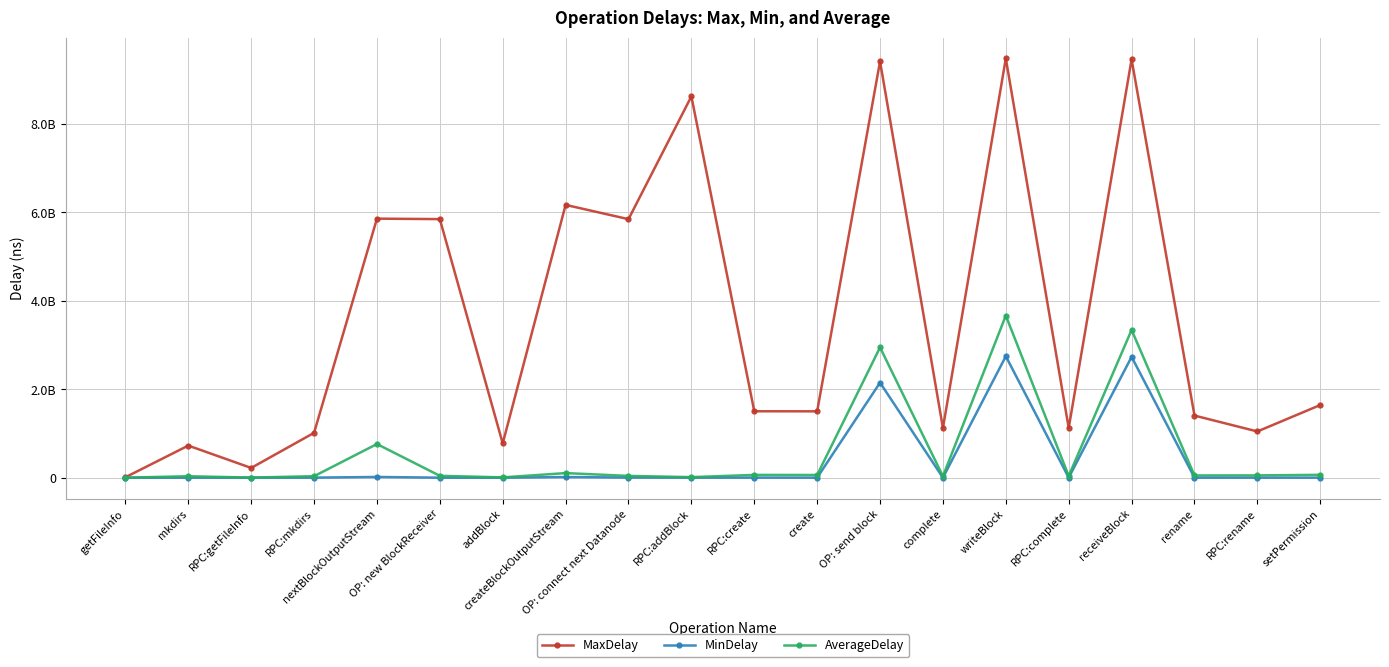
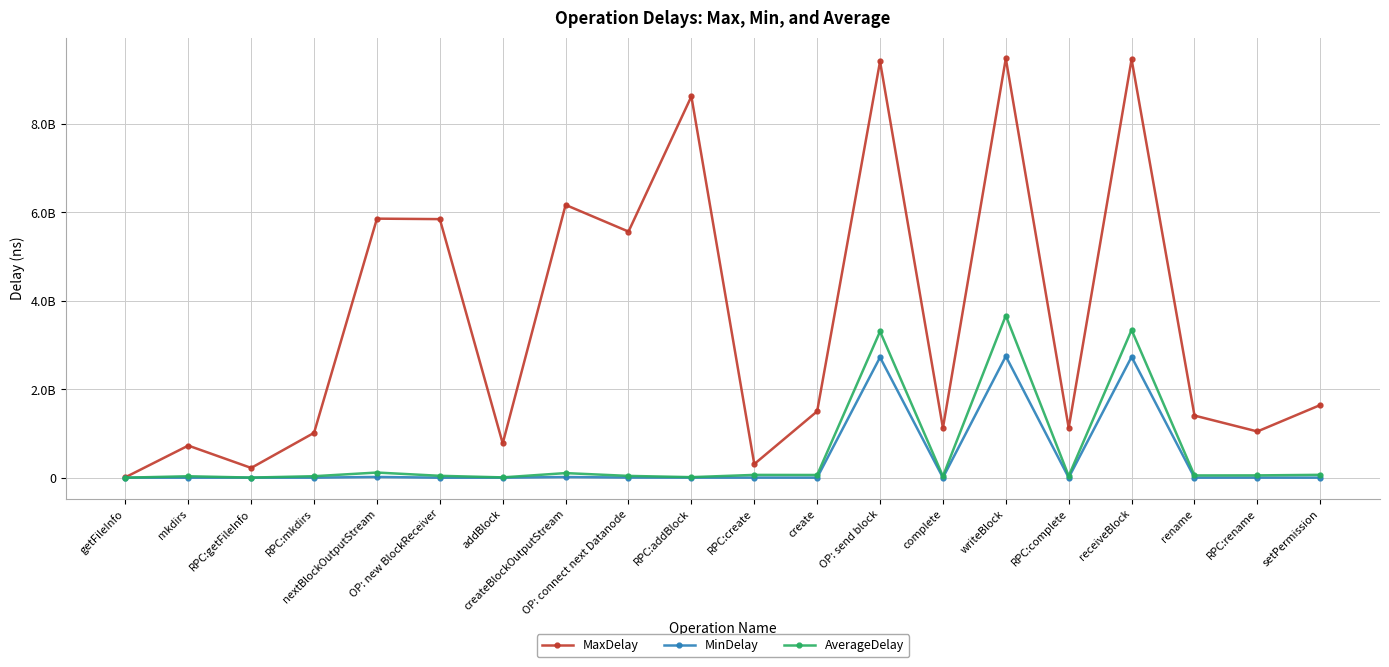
AverageDelay, nextBlockOutputStream: 800000000 -> 100000000
MaxDelay, OP: connect next Datanode: 5800000000 -> 5600000000
MaxDelay, RPC:create: 1500000000 -> 300000000
MinDelay, OP: send block: 2100000000 -> 2700000000
AverageDelay, OP: send block: 2900000000 -> 3300000000
